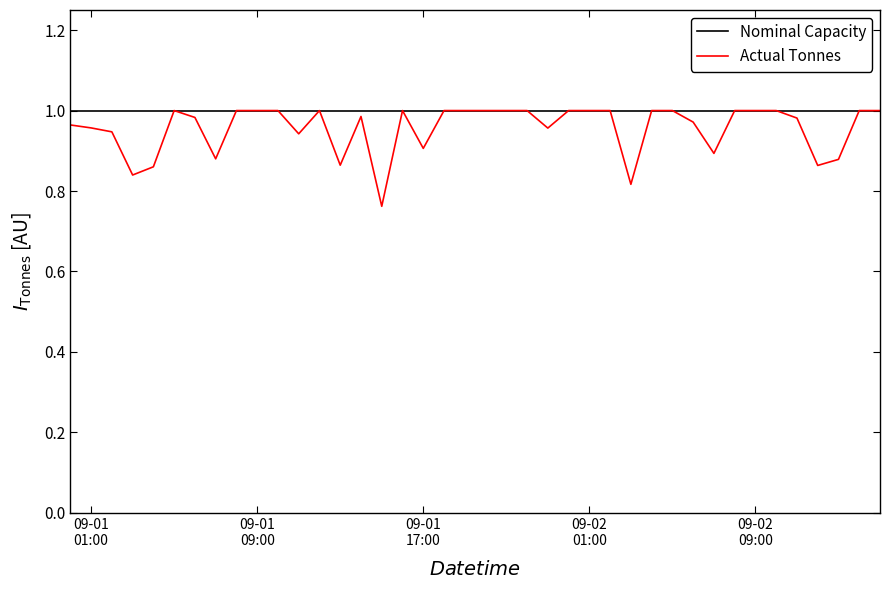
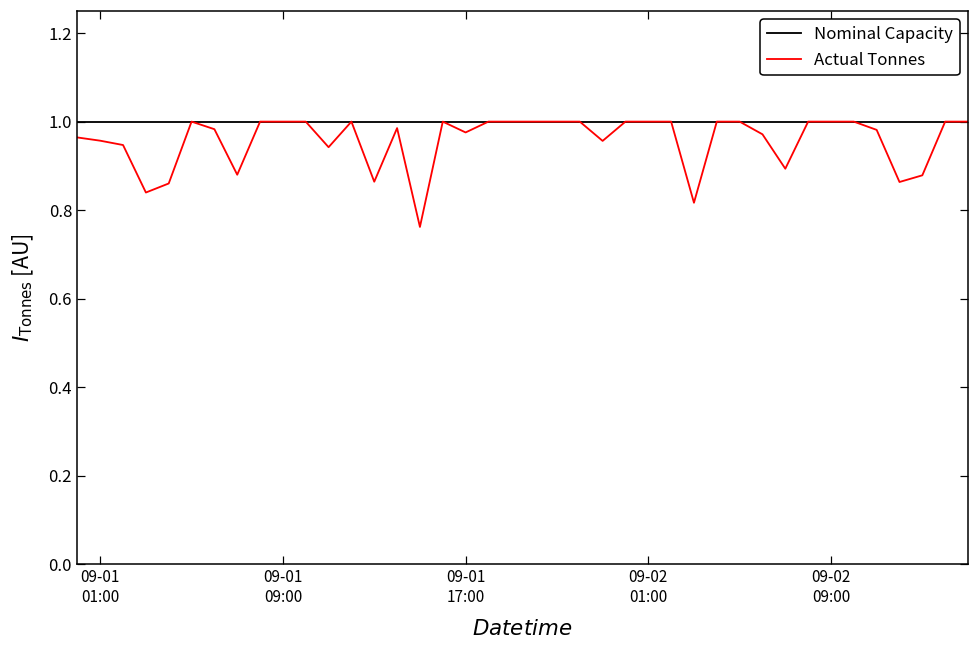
Actual Tonnes, 09-01 17:00: 0.91 -> 0.98
